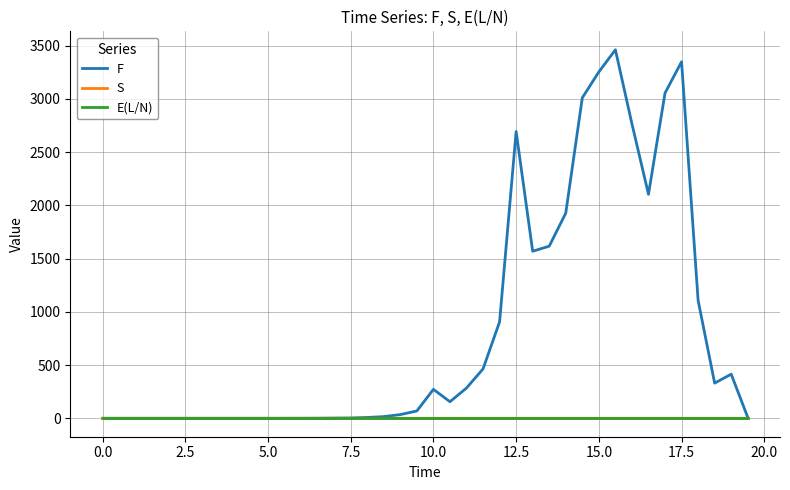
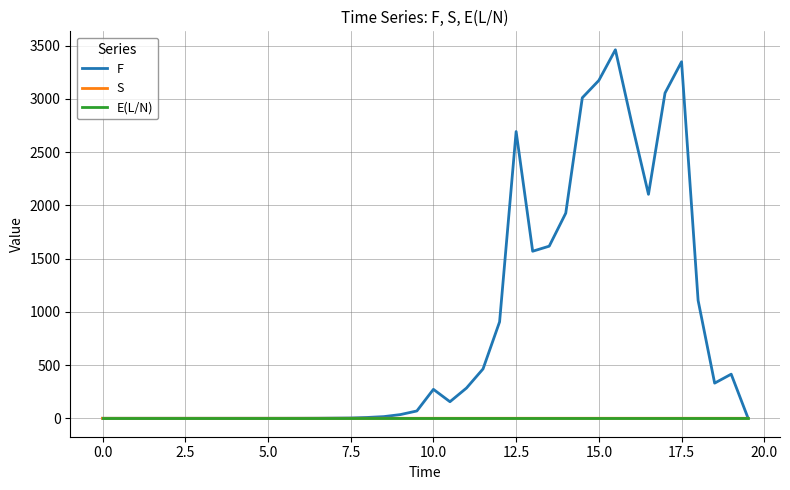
F, 15.0: 3250 -> 3170
